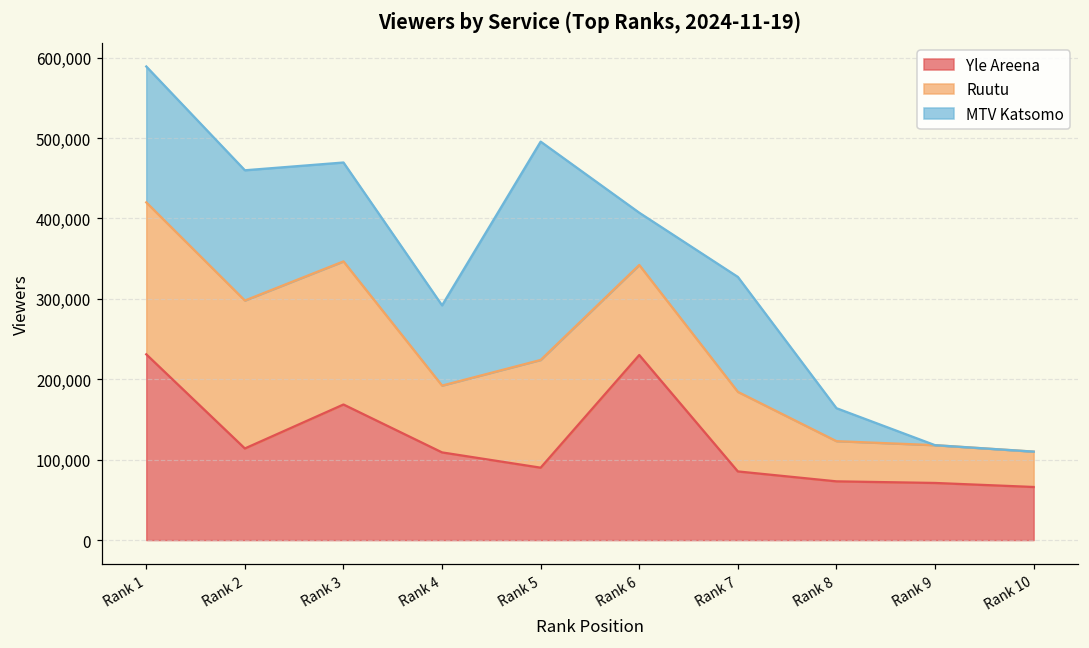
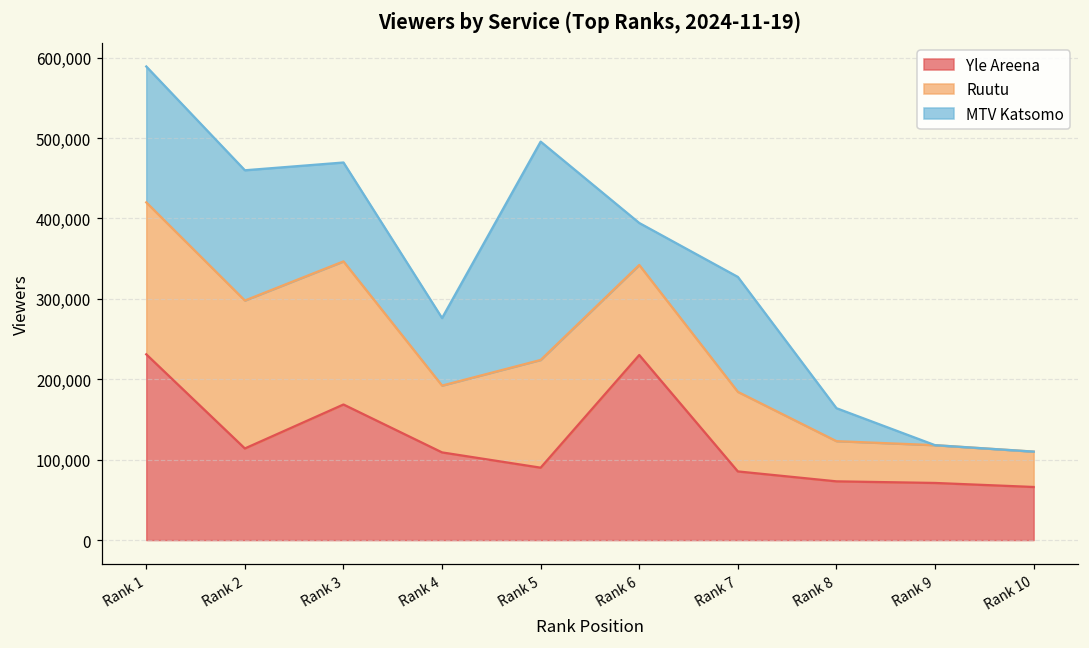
MTV Katsomo, Rank 4: 100,000 -> 80,000
MTV Katsomo, Rank 6: 70,000 -> 50,000
